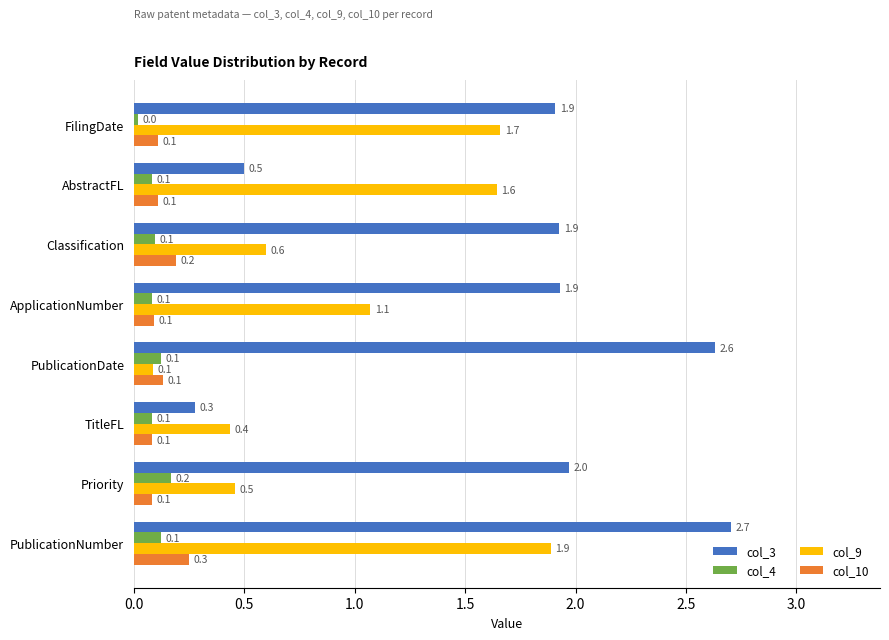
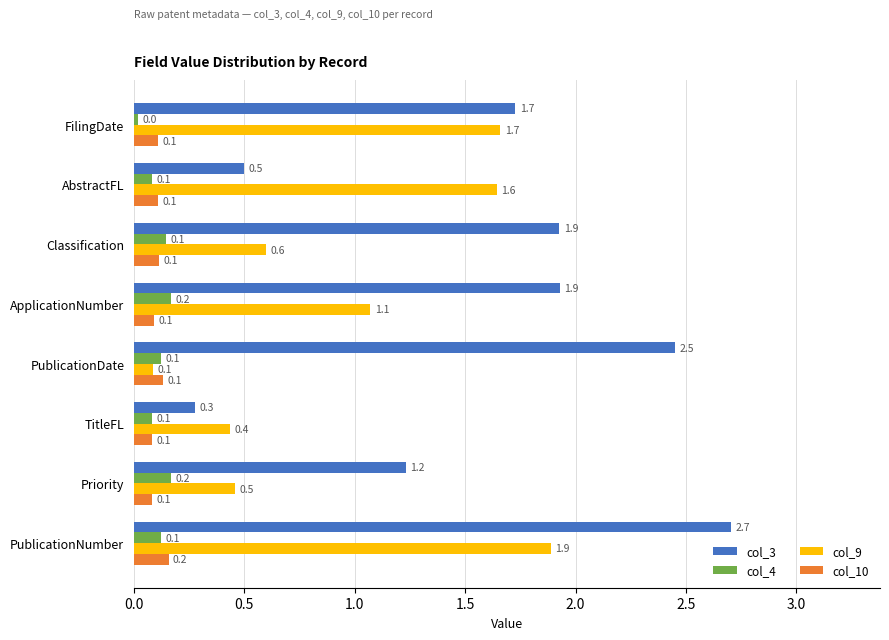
col_3, FilingDate: 1.9 -> 1.7
col_4, Classification: 0.10 -> 0.14
col_10, Classification: 0.2 -> 0.1
col_4, ApplicationNumber: 0.1 -> 0.2
col_3, PublicationDate: 2.6 -> 2.5
col_3, Priority: 2.0 -> 1.2
col_10, PublicationNumber: 0.3 -> 0.2
